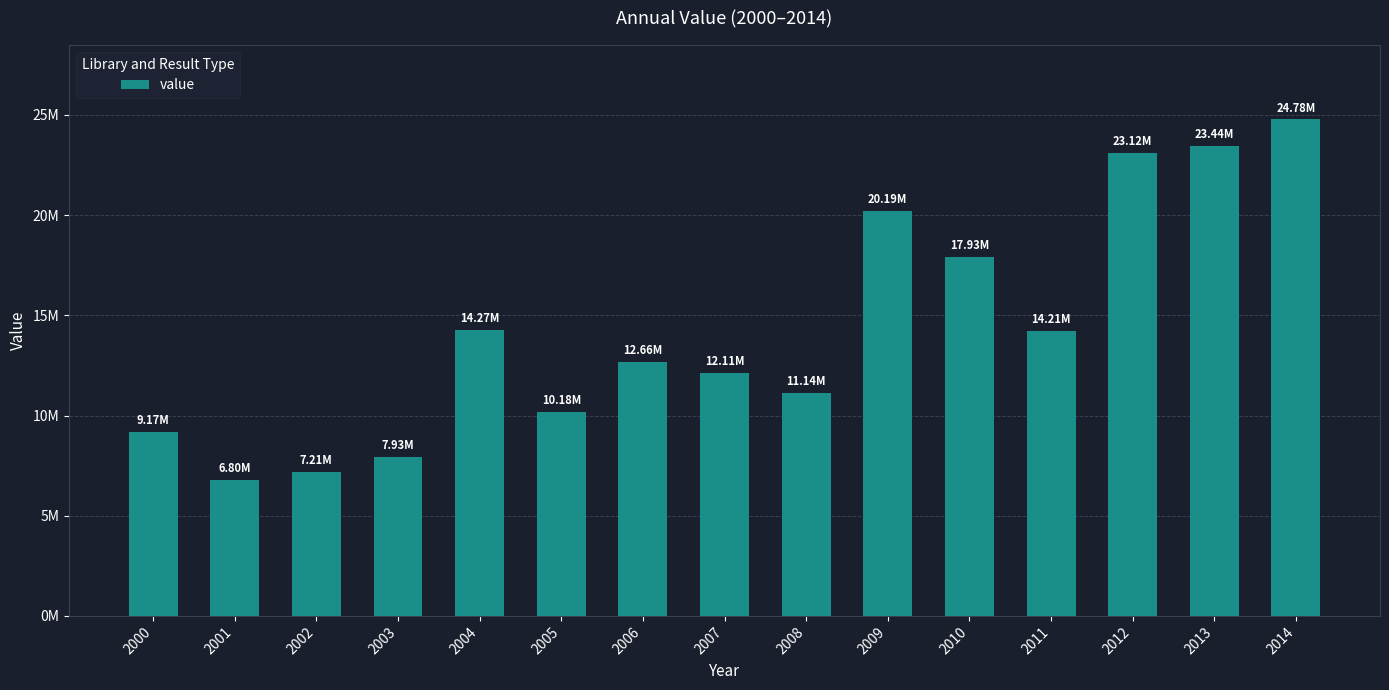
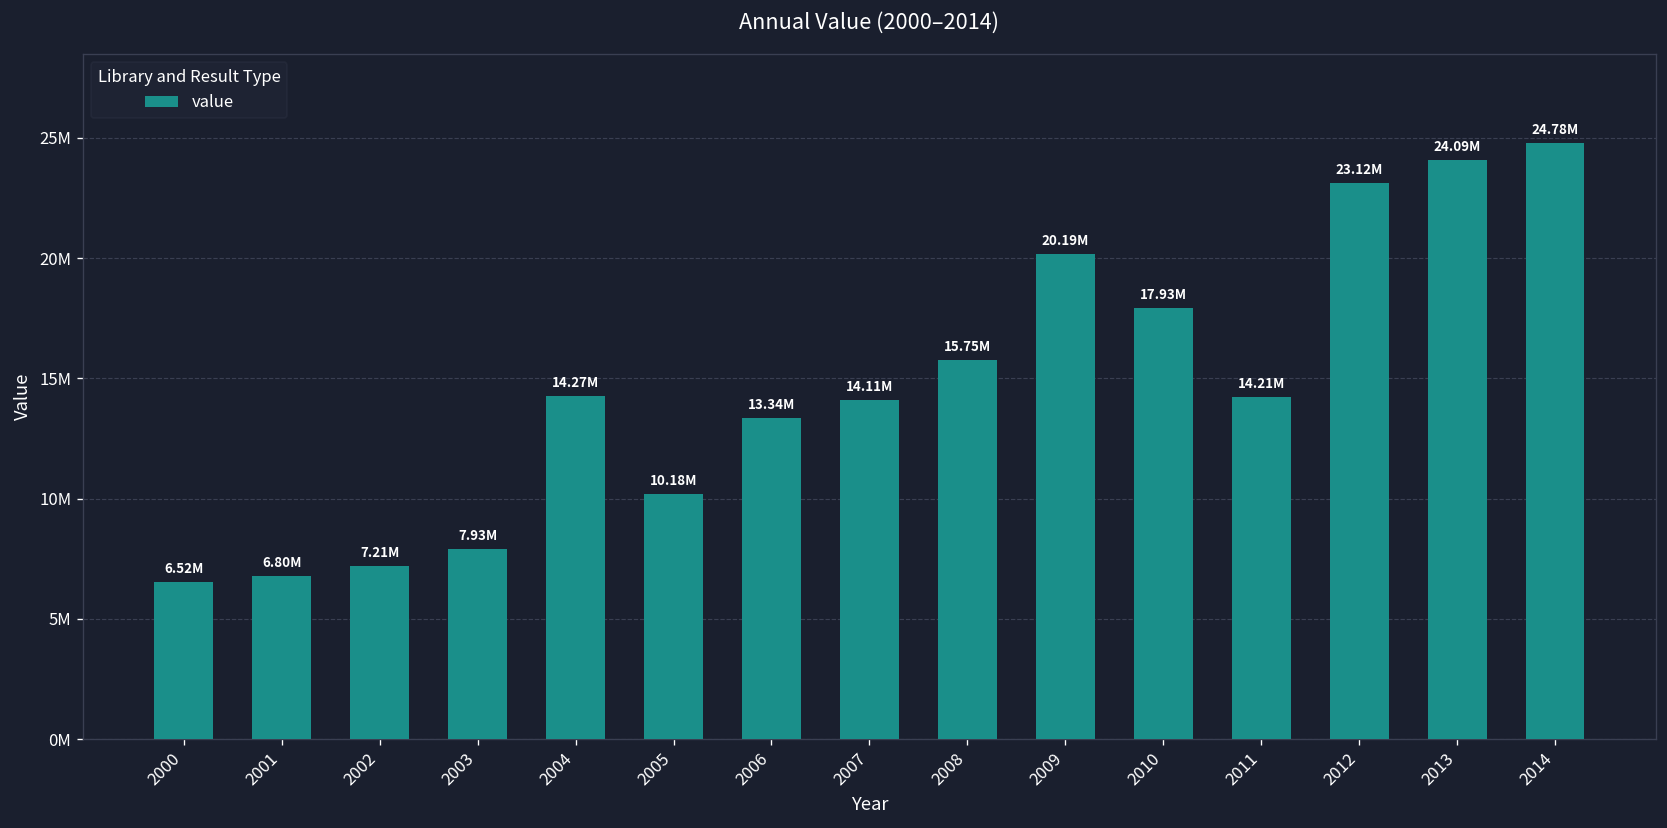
2000: 9.17M -> 6.52M
2006: 12.66M -> 13.34M
2007: 12.11M -> 14.11M
2008: 11.14M -> 15.75M
2013: 23.44M -> 24.09M
